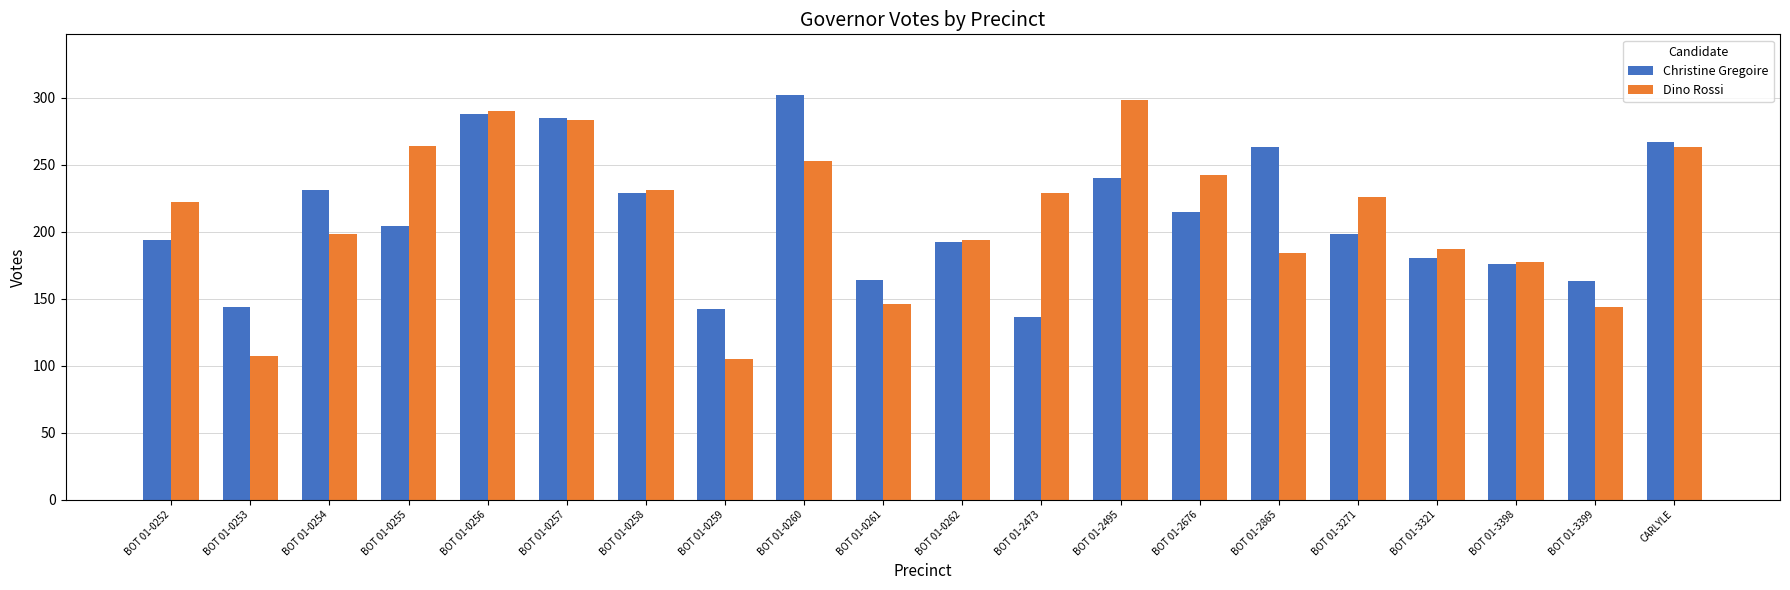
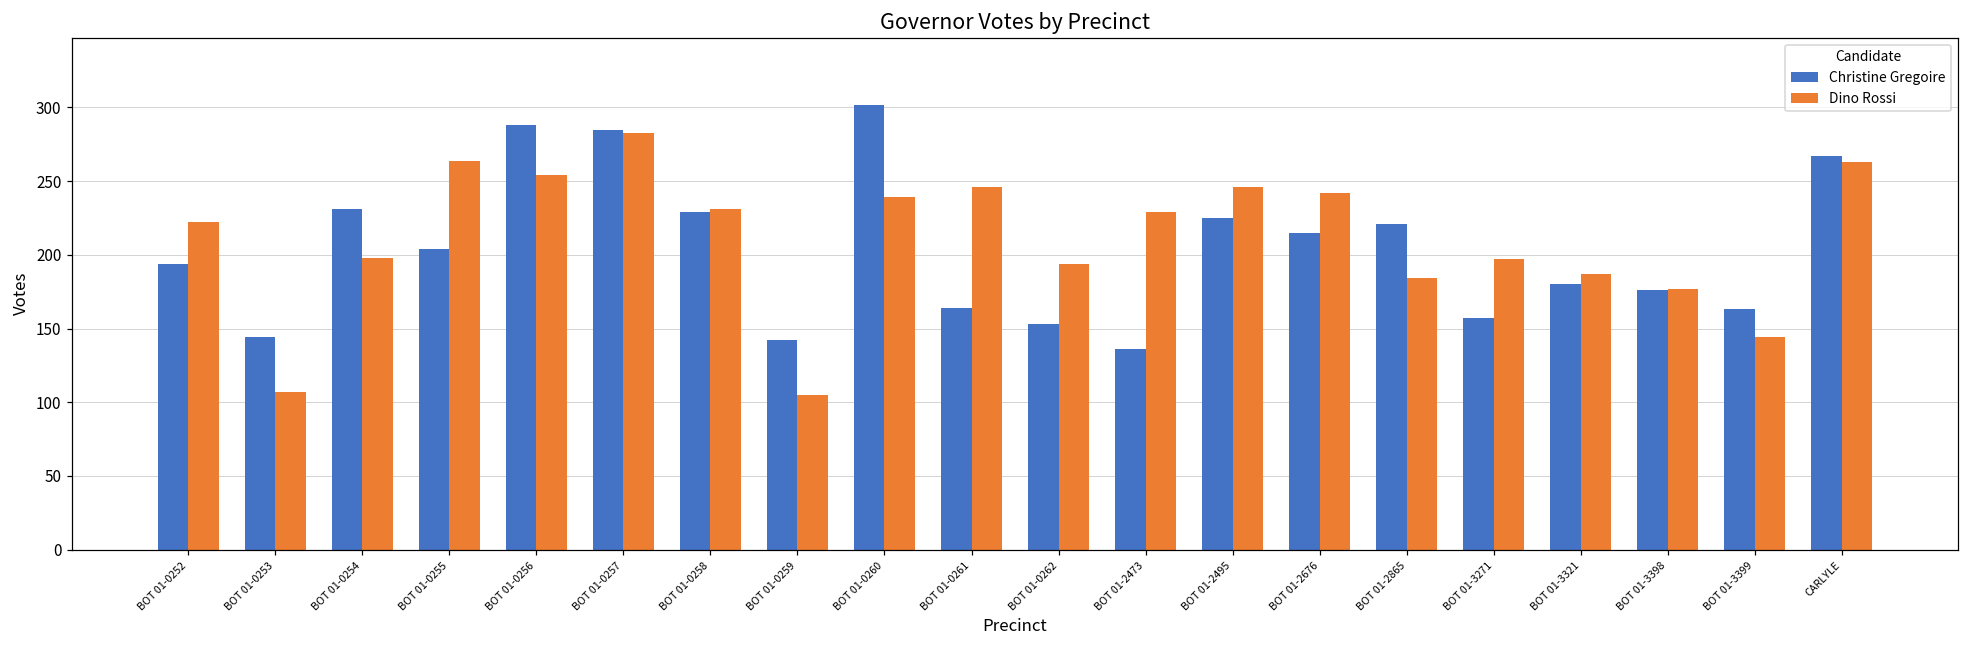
Dino Rossi, BOT 01-0256: 290 -> 254
Dino Rossi, BOT 01-0260: 253 -> 239
Dino Rossi, BOT 01-0261: 146 -> 246
Christine Gregoire, BOT 01-0262: 192 -> 153
Christine Gregoire, BOT 01-2495: 240 -> 225
Dino Rossi, BOT 01-2495: 298 -> 246
Christine Gregoire, BOT 01-2865: 263 -> 221
Christine Gregoire, BOT 01-3271: 198 -> 157
Dino Rossi, BOT 01-3271: 226 -> 197
